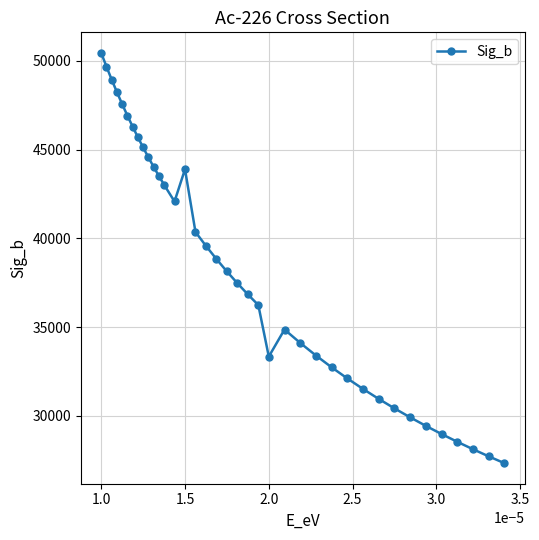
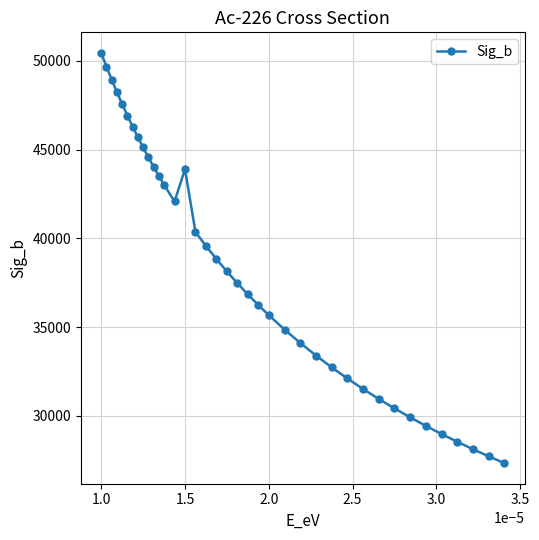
2.0: 33300 -> 35700
